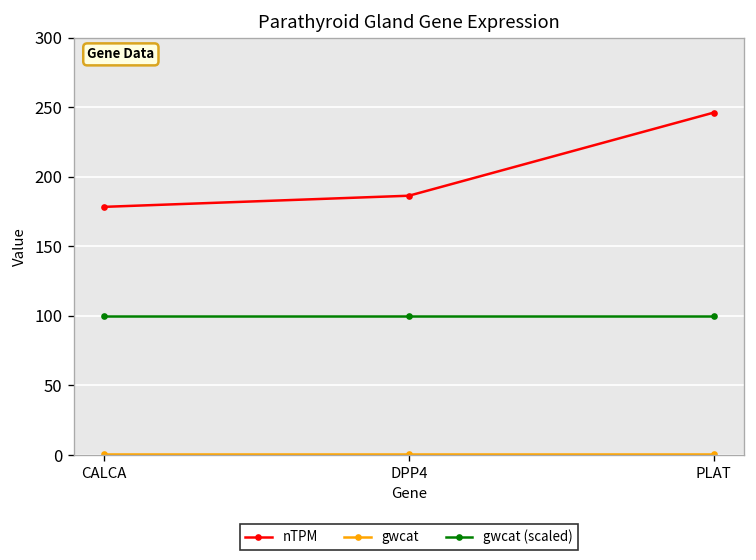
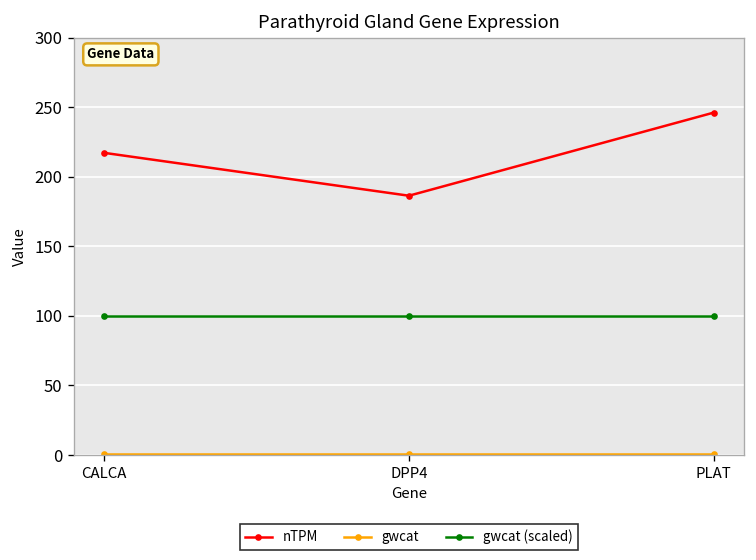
nTPM, CALCA: 178 -> 217
